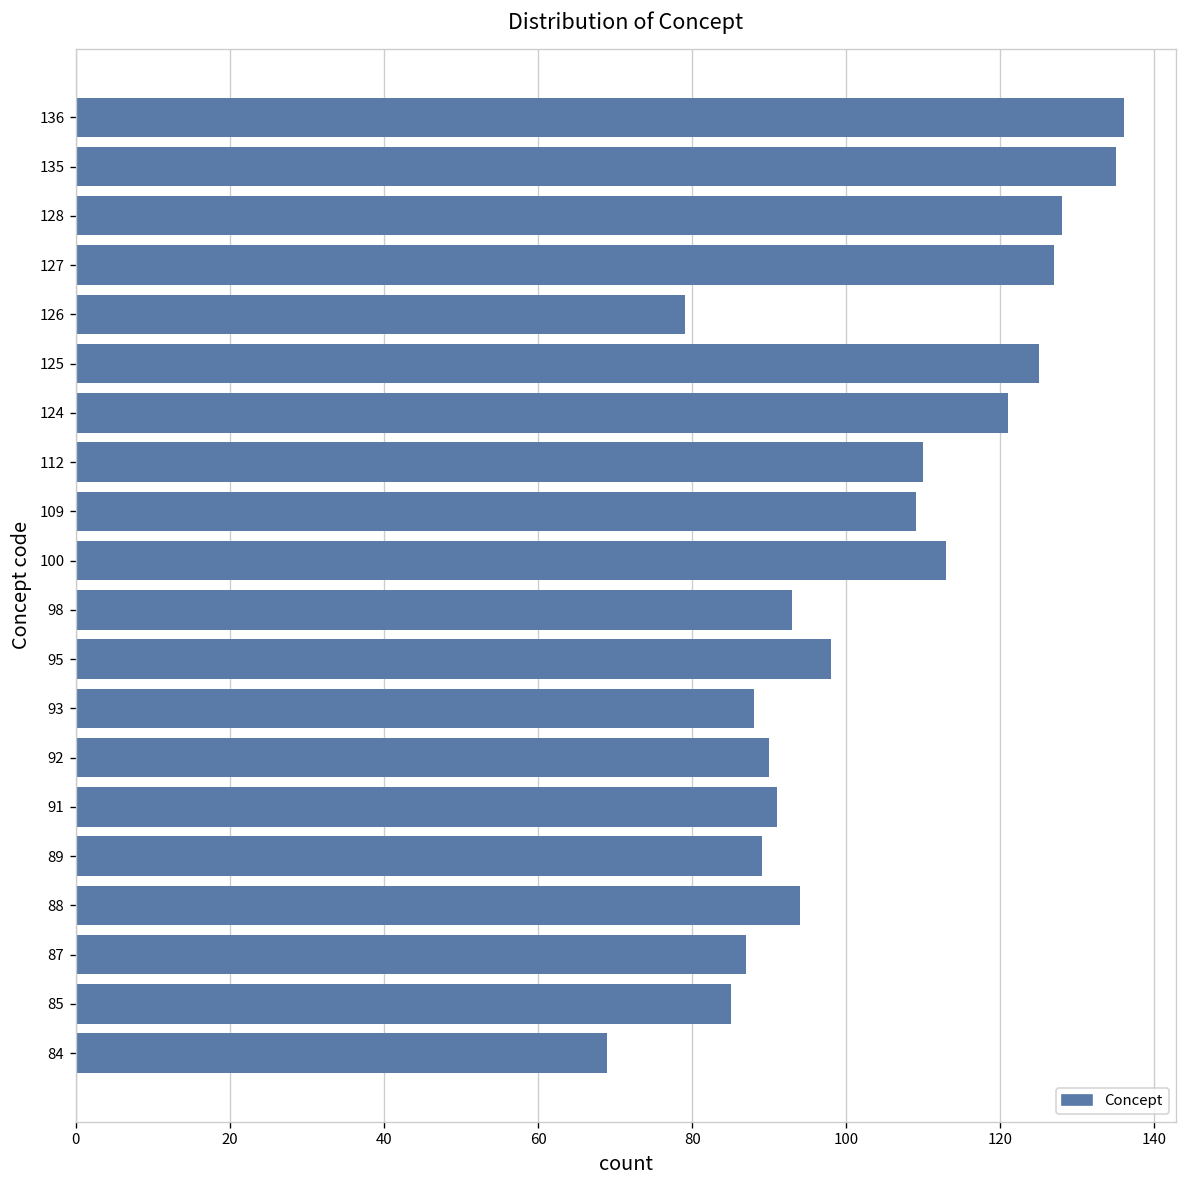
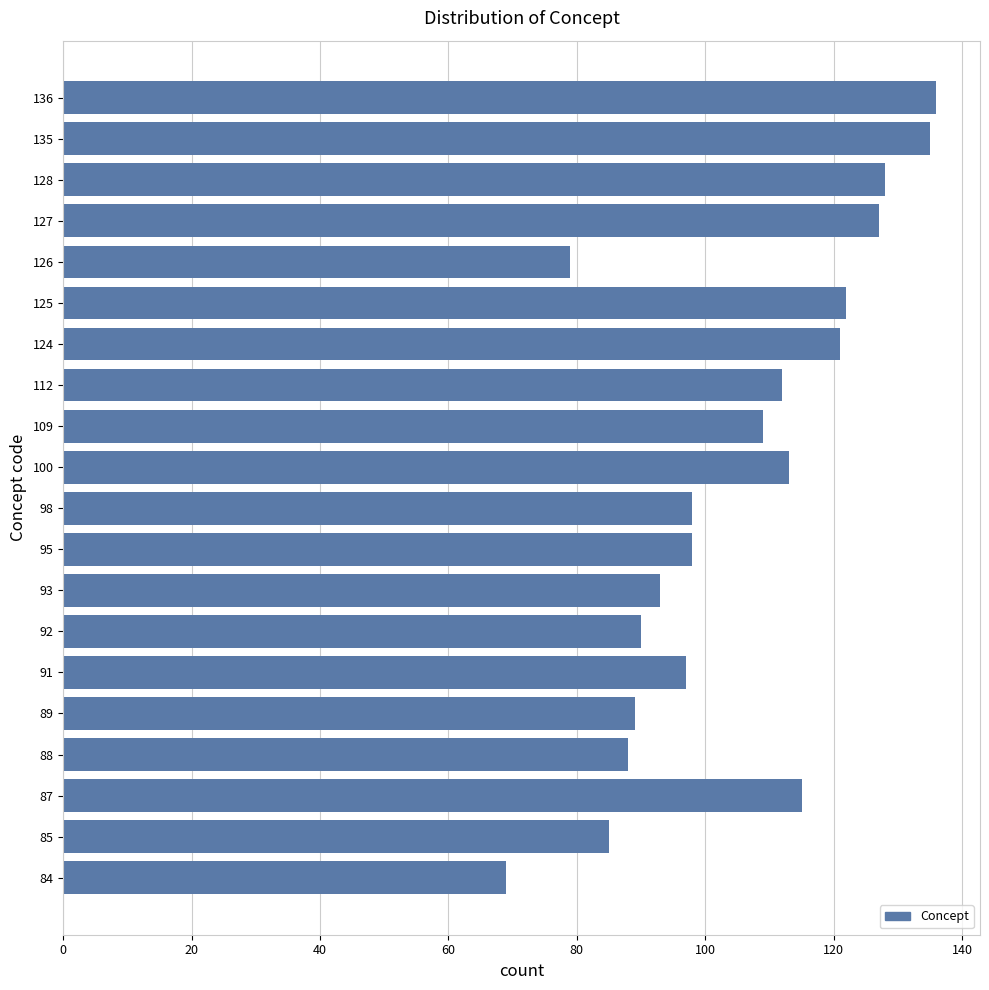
125: 125 -> 122
112: 110 -> 112
98: 93 -> 98
93: 88 -> 93
91: 91 -> 97
88: 94 -> 88
87: 87 -> 115
